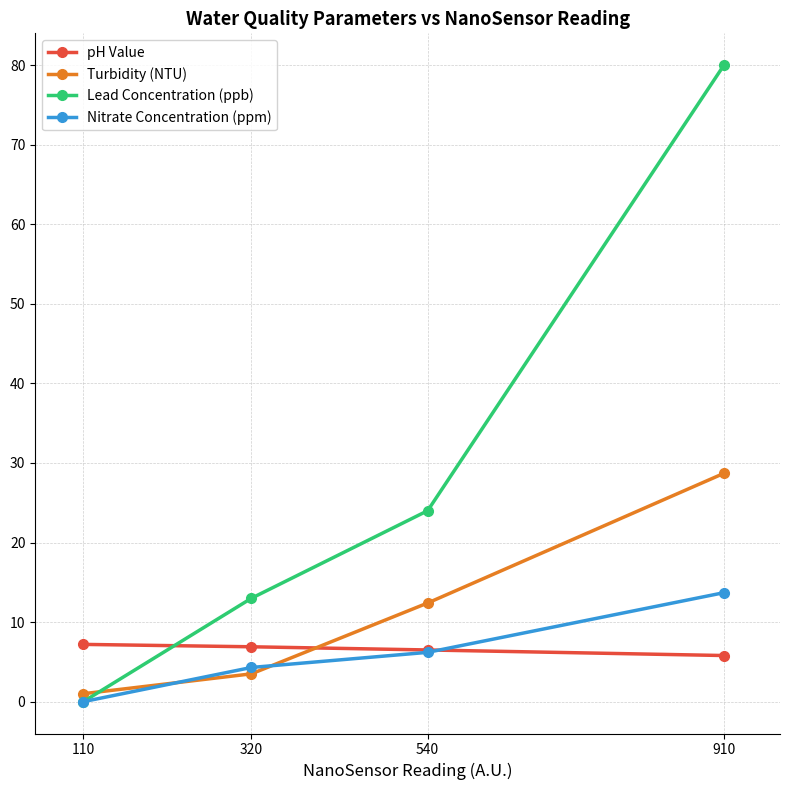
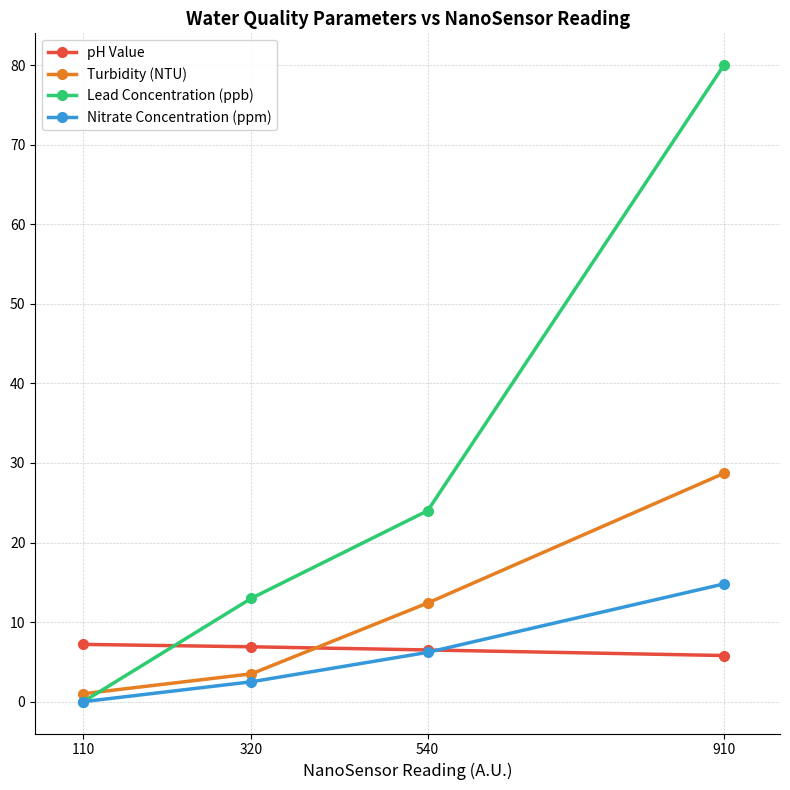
Nitrate Concentration (ppm), 320: 4 -> 3
Nitrate Concentration (ppm), 910: 14 -> 15
